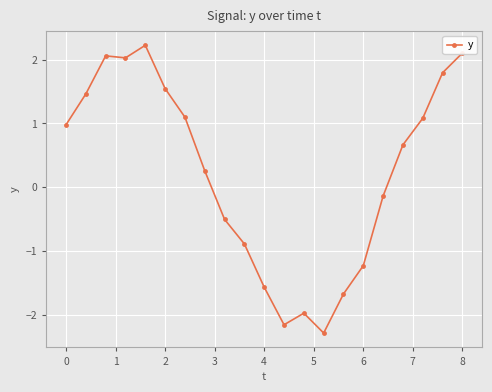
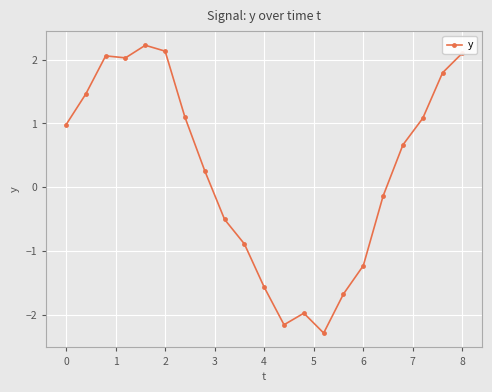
2: 1.5 -> 2.1
